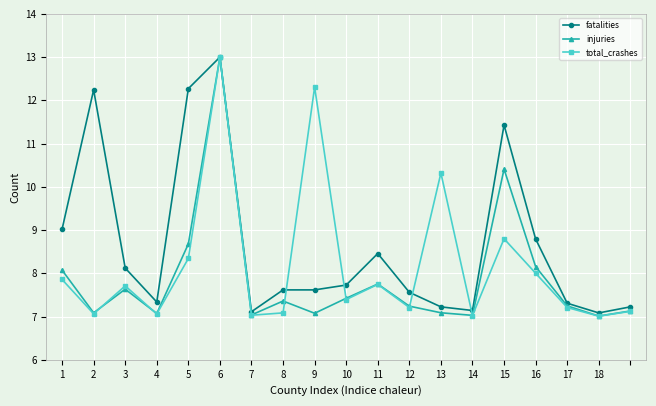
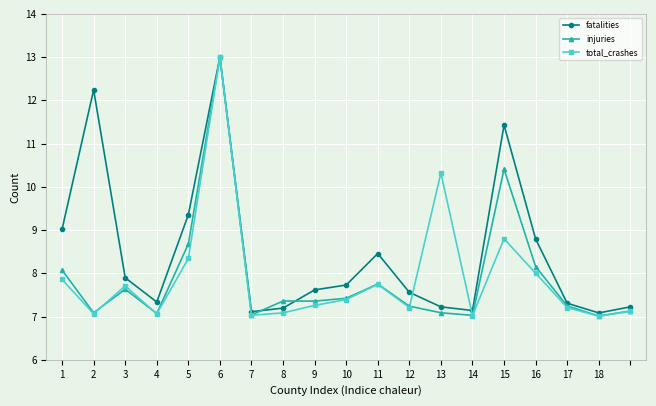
fatalities, 3: 8.1 -> 7.9
fatalities, 5: 12.3 -> 9.4
fatalities, 8: 7.6 -> 7.2
injuries, 9: 7.1 -> 7.4
total_crashes, 9: 12.3 -> 7.3
